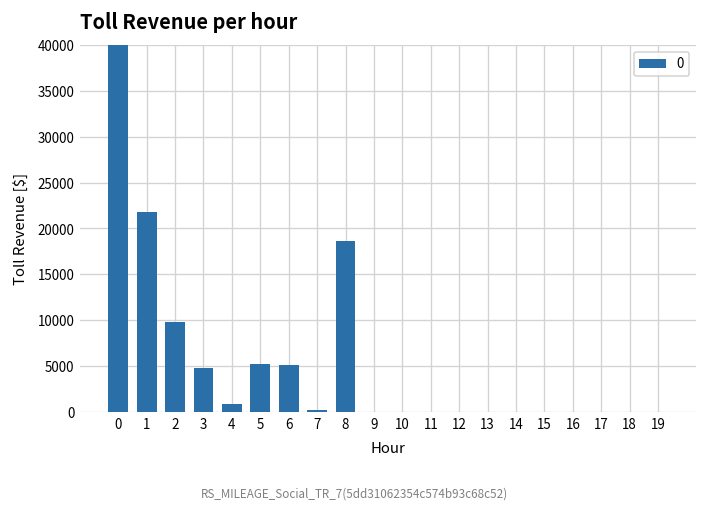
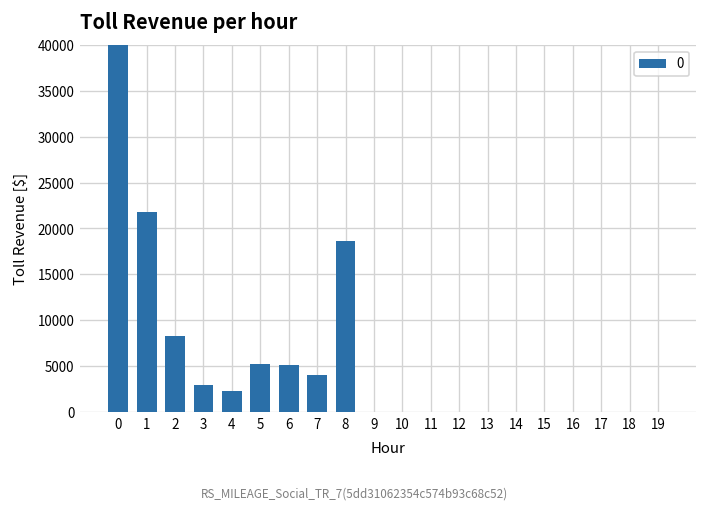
2: 10000 -> 8000
3: 5000 -> 3000
4: 1000 -> 2000
7: 0 -> 4000
